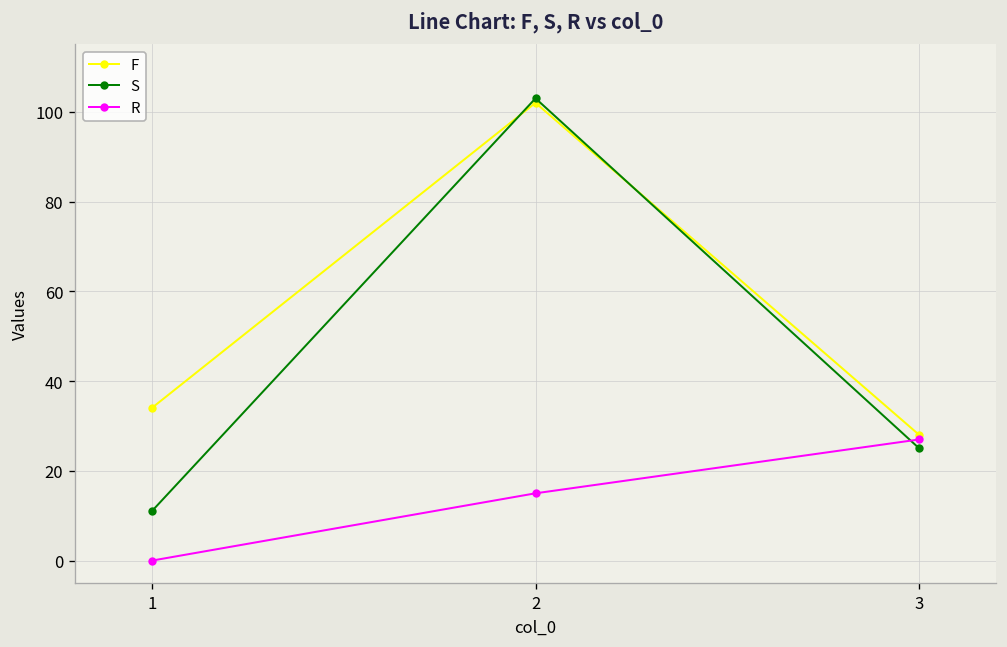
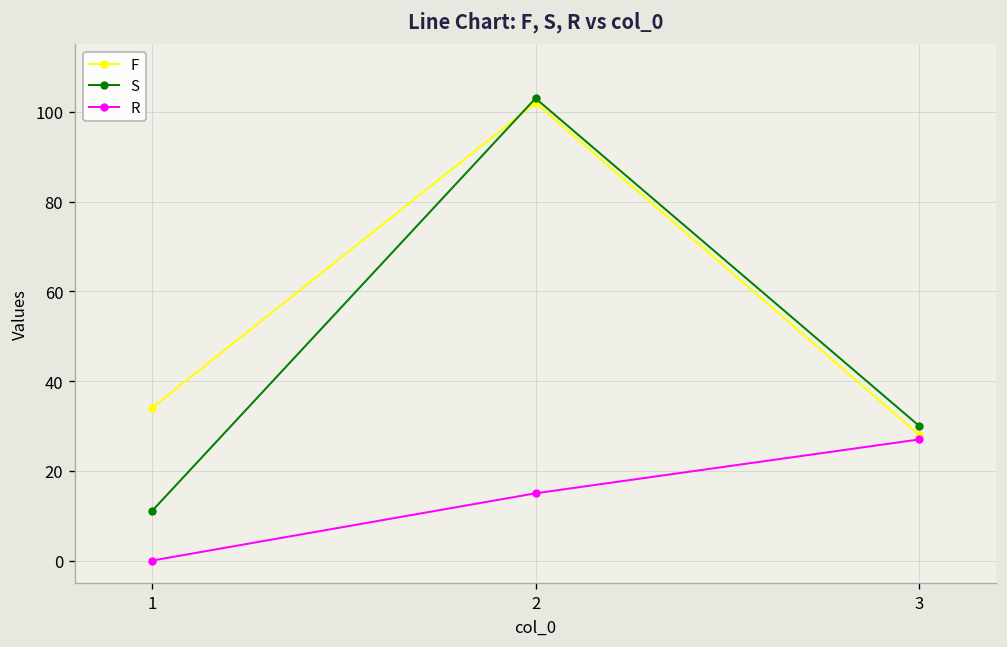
S, 3: 25 -> 30
